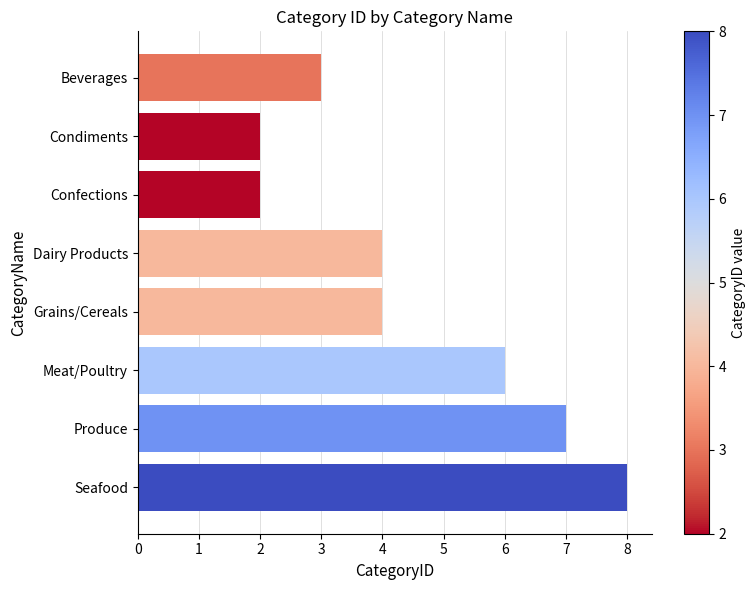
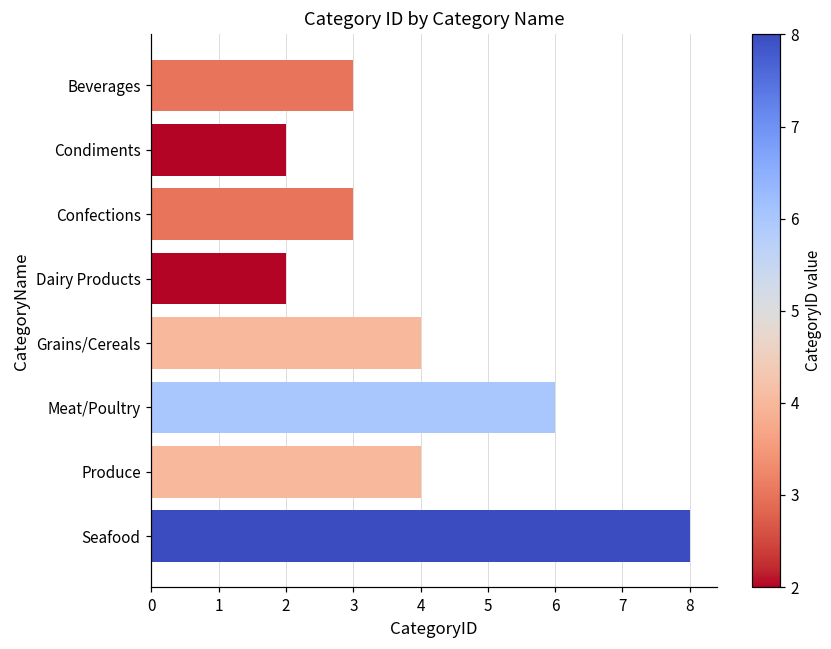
Confections: 2 -> 3
Dairy Products: 4 -> 2
Produce: 7 -> 4
